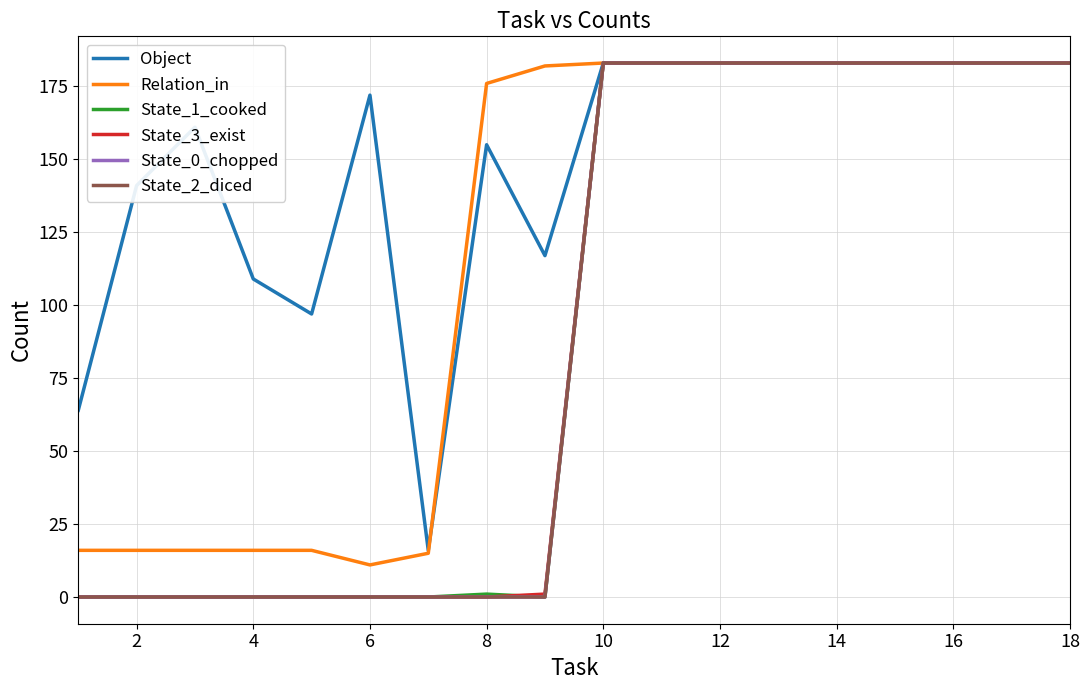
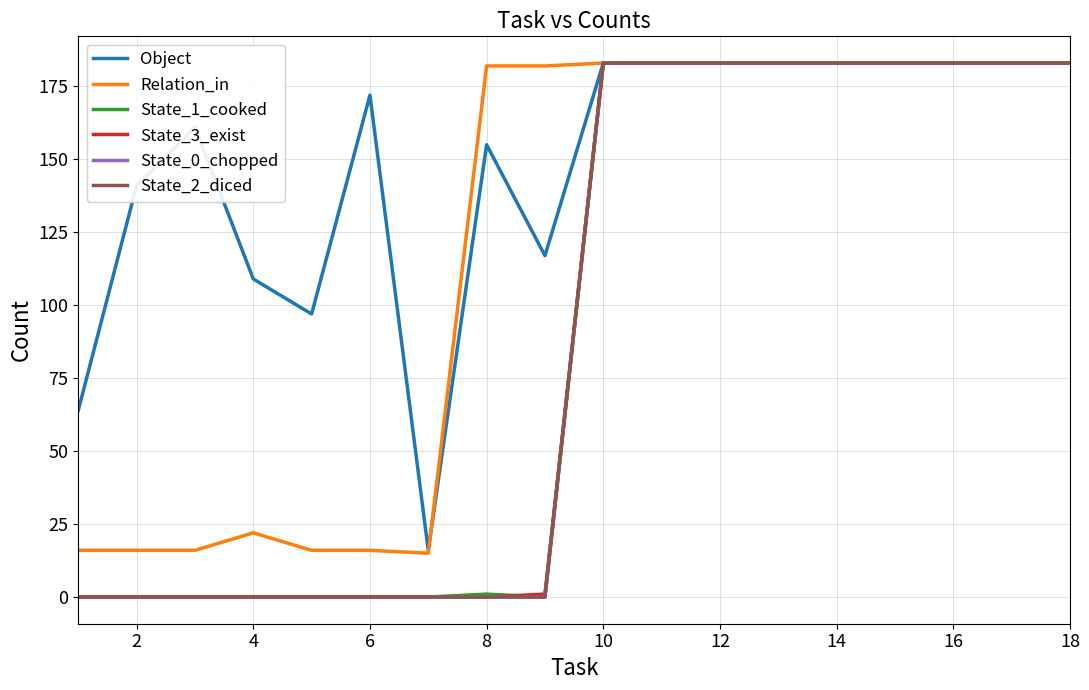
Relation_in, 4: 16 -> 22
Relation_in, 6: 11 -> 16
Relation_in, 8: 176 -> 182
